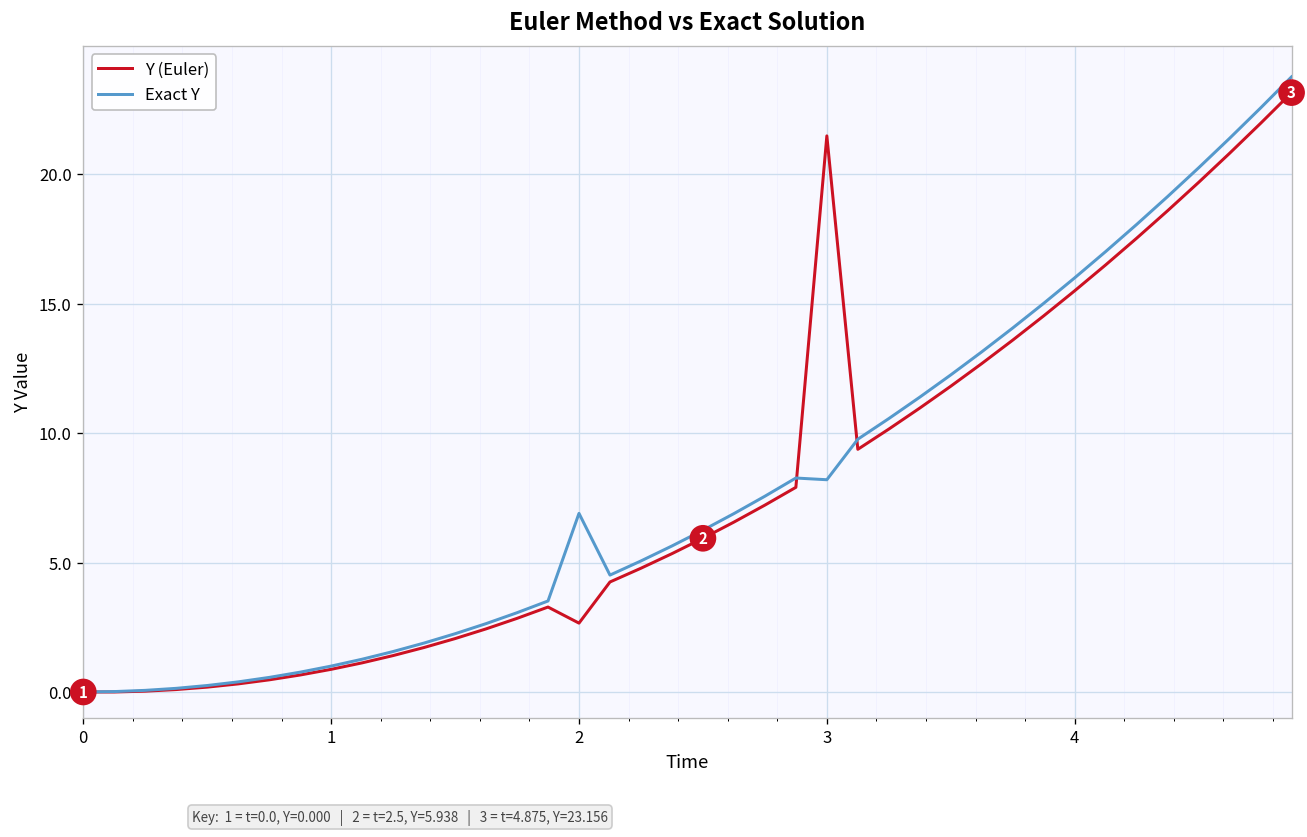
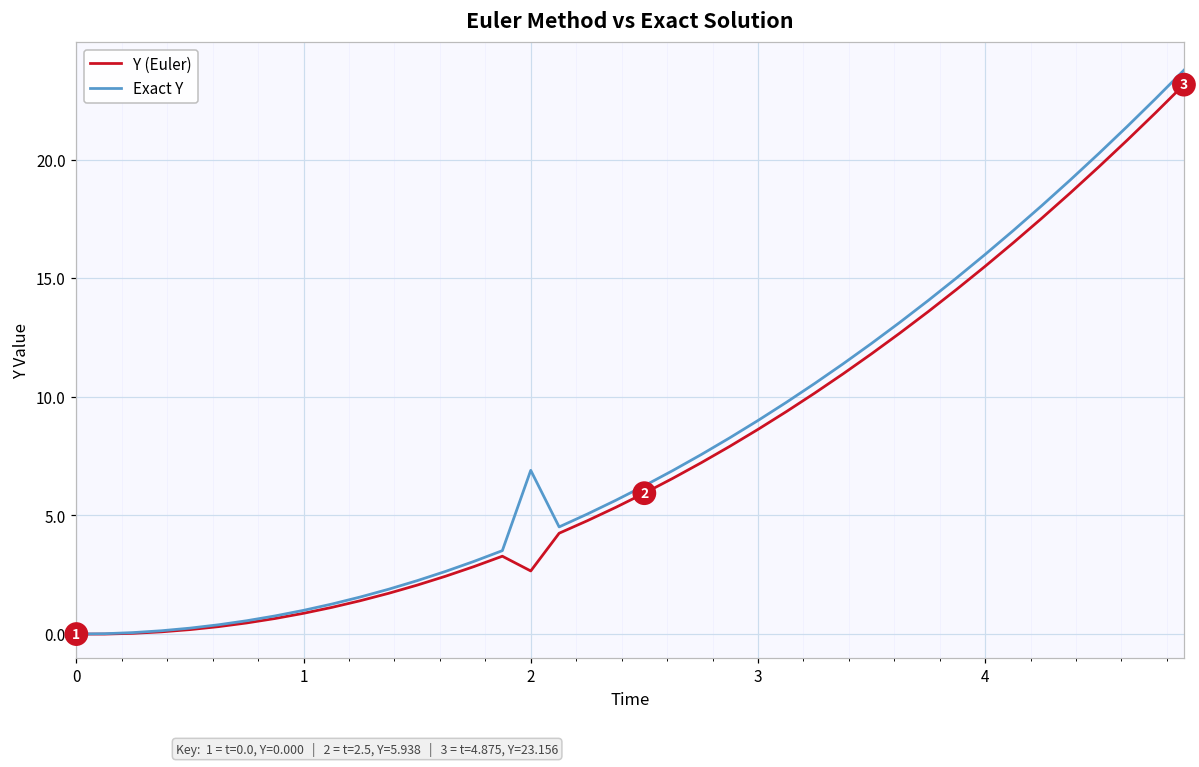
Y (Euler), 3: 21.5 -> 8.6
Exact Y, 3: 8.2 -> 9.0
